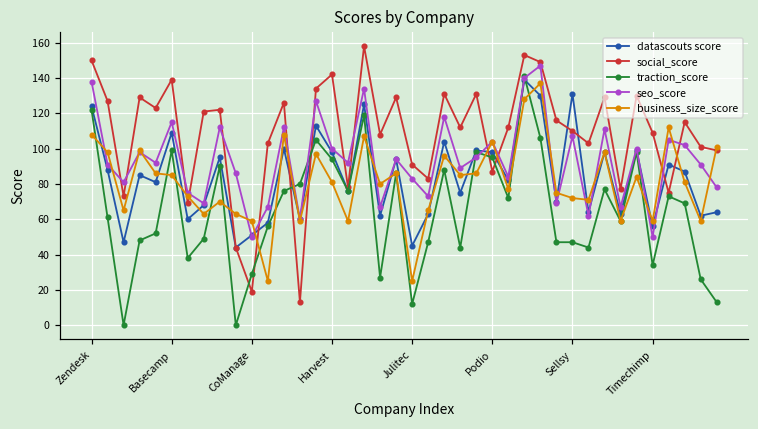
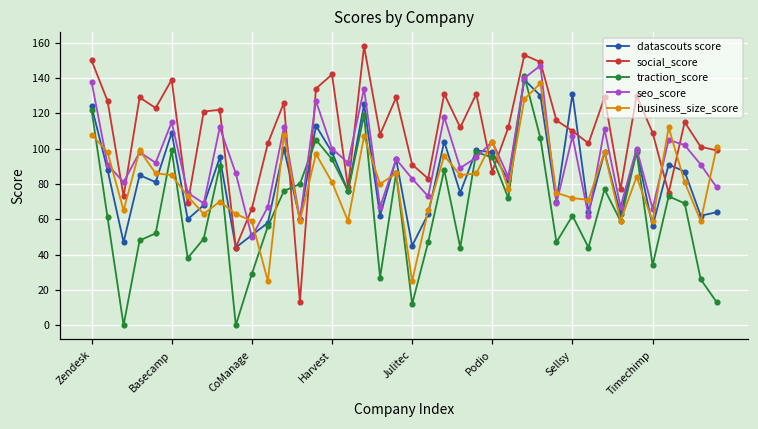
social_score, CoManage: 19 -> 66
traction_score, Sellsy: 47 -> 62
seo_score, Timechimp: 50 -> 66
